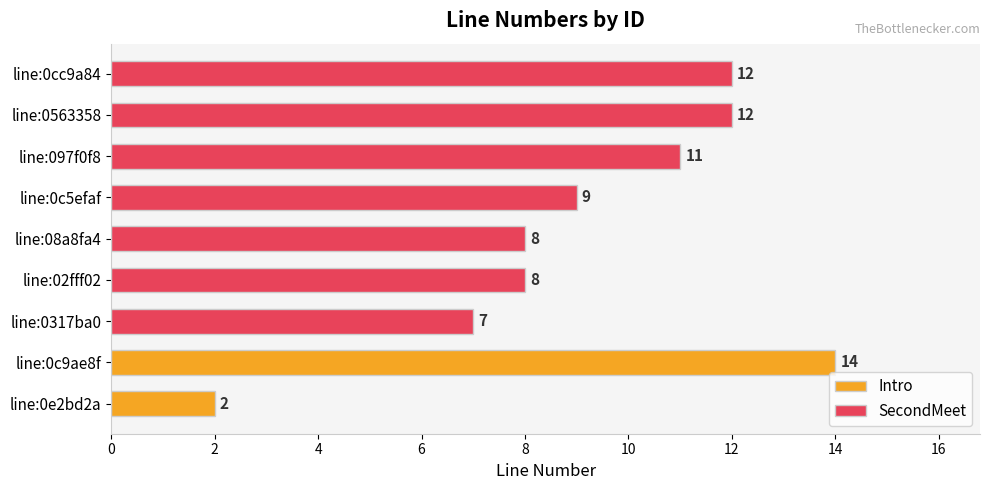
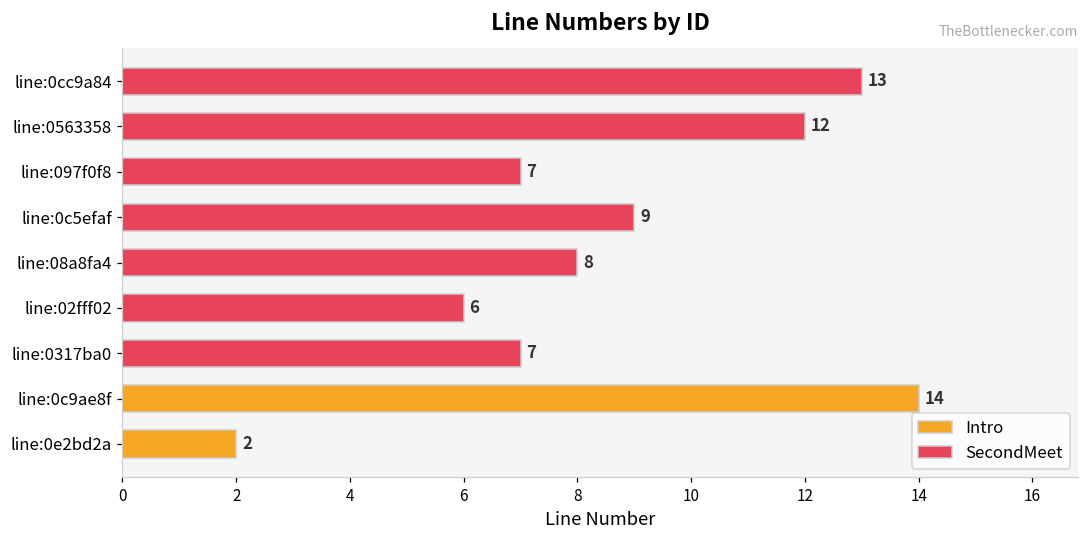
SecondMeet, line:0cc9a84: 12 -> 13
SecondMeet, line:097f0f8: 11 -> 7
SecondMeet, line:02fff02: 8 -> 6
